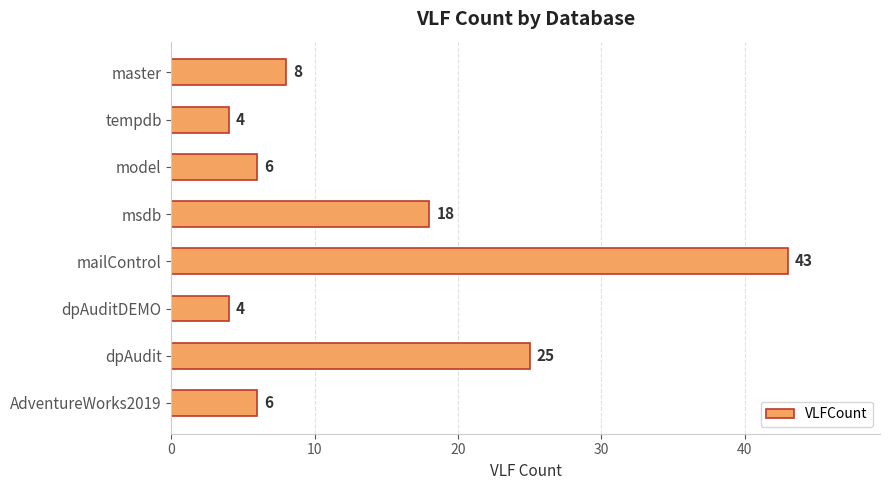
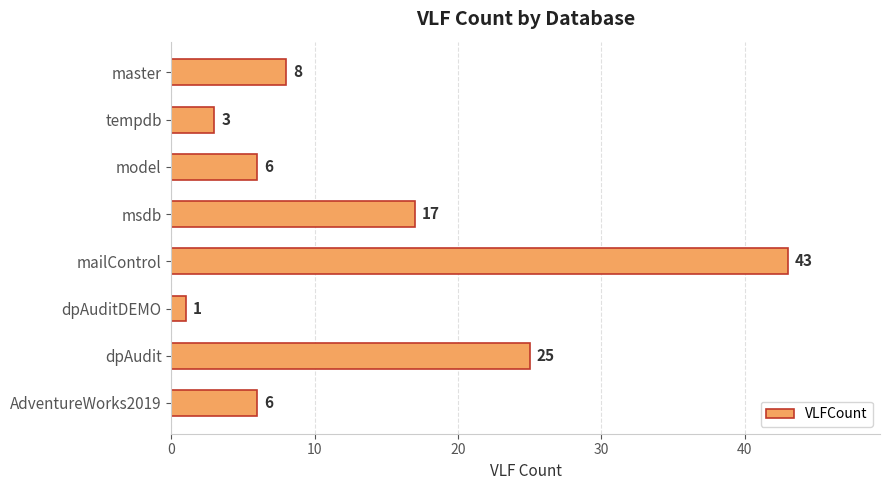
tempdb: 4 -> 3
msdb: 18 -> 17
dpAuditDEMO: 4 -> 1
